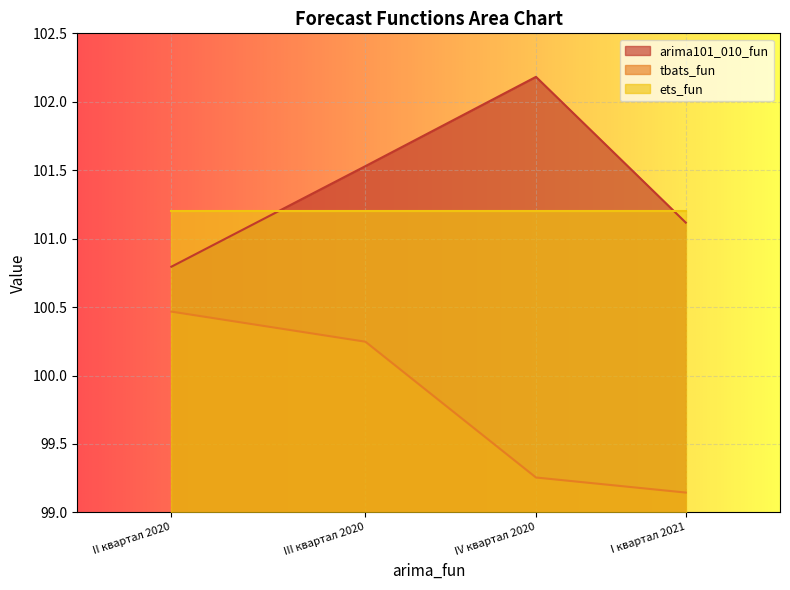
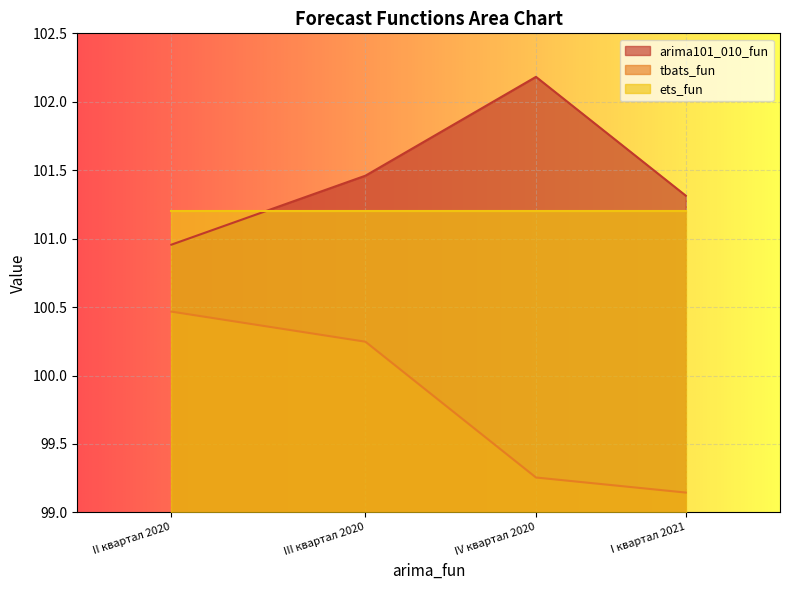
arima101_010_fun, II квартал 2020: 100.80 -> 100.96
arima101_010_fun, III квартал 2020: 101.53 -> 101.46
arima101_010_fun, I квартал 2021: 101.12 -> 101.31
